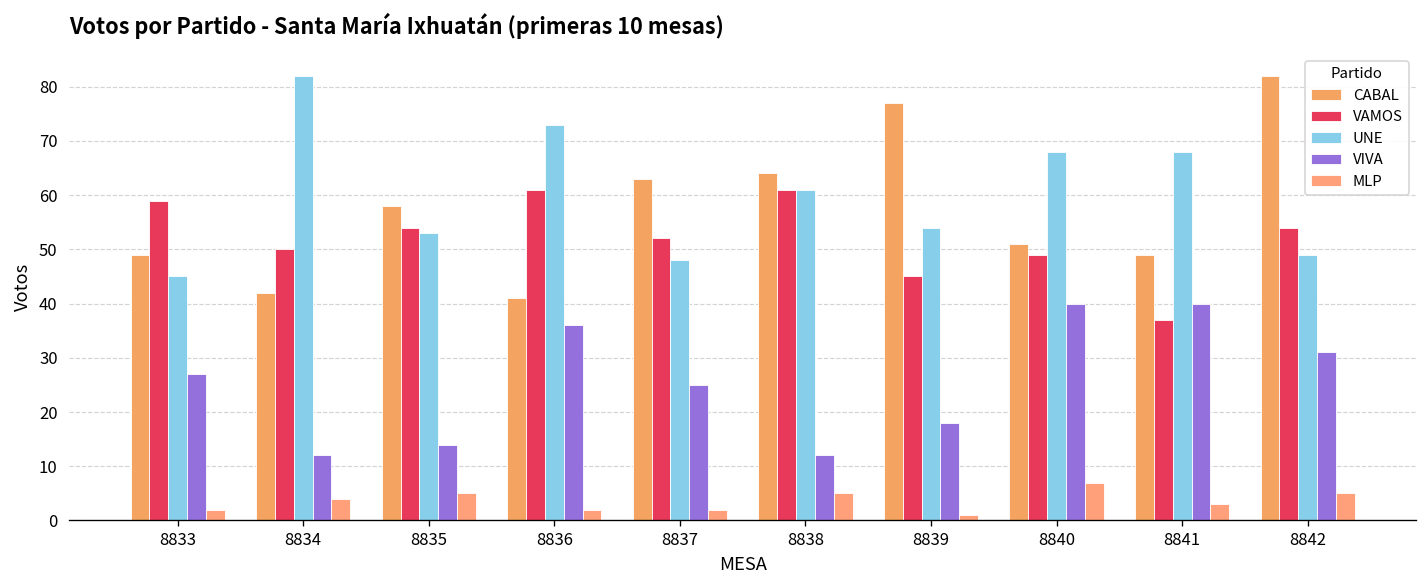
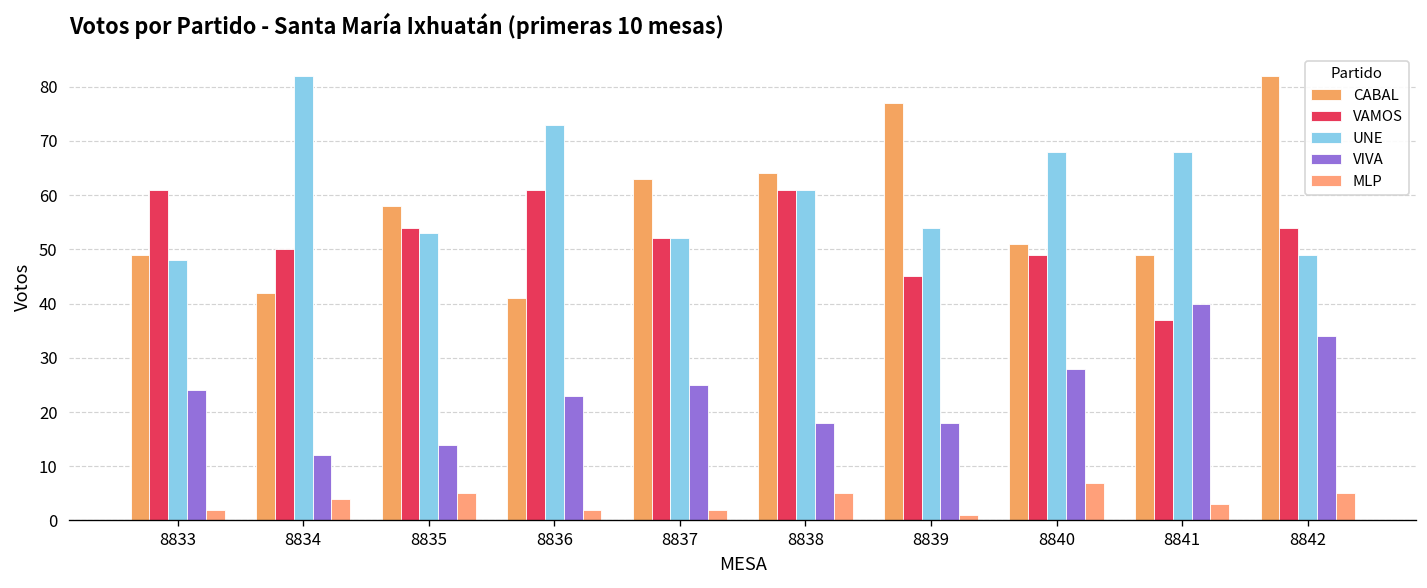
VAMOS, 8833: 59 -> 61
UNE, 8833: 45 -> 48
VIVA, 8833: 27 -> 24
VIVA, 8836: 36 -> 23
UNE, 8837: 48 -> 52
VIVA, 8838: 12 -> 18
VIVA, 8840: 40 -> 28
VIVA, 8842: 31 -> 34
